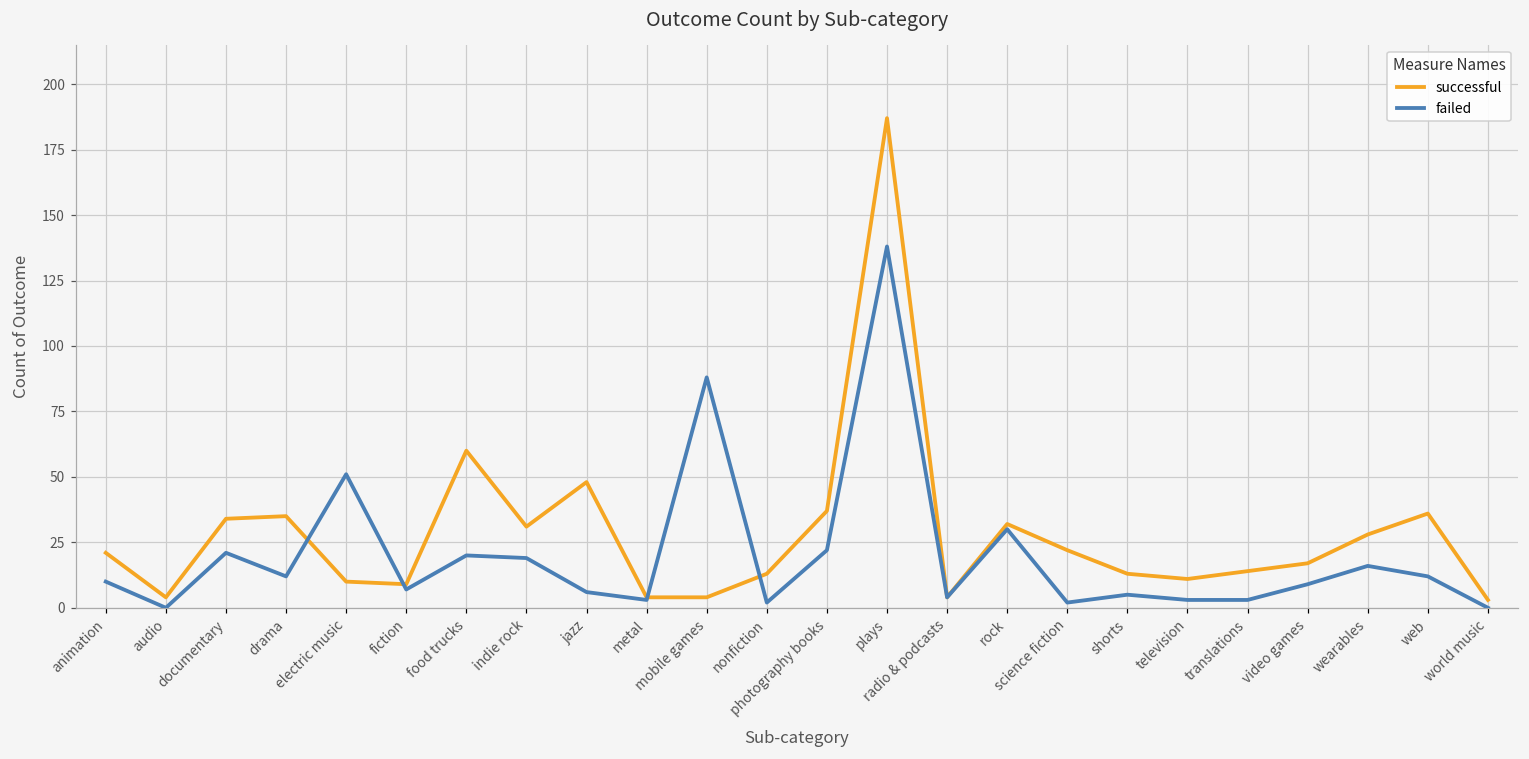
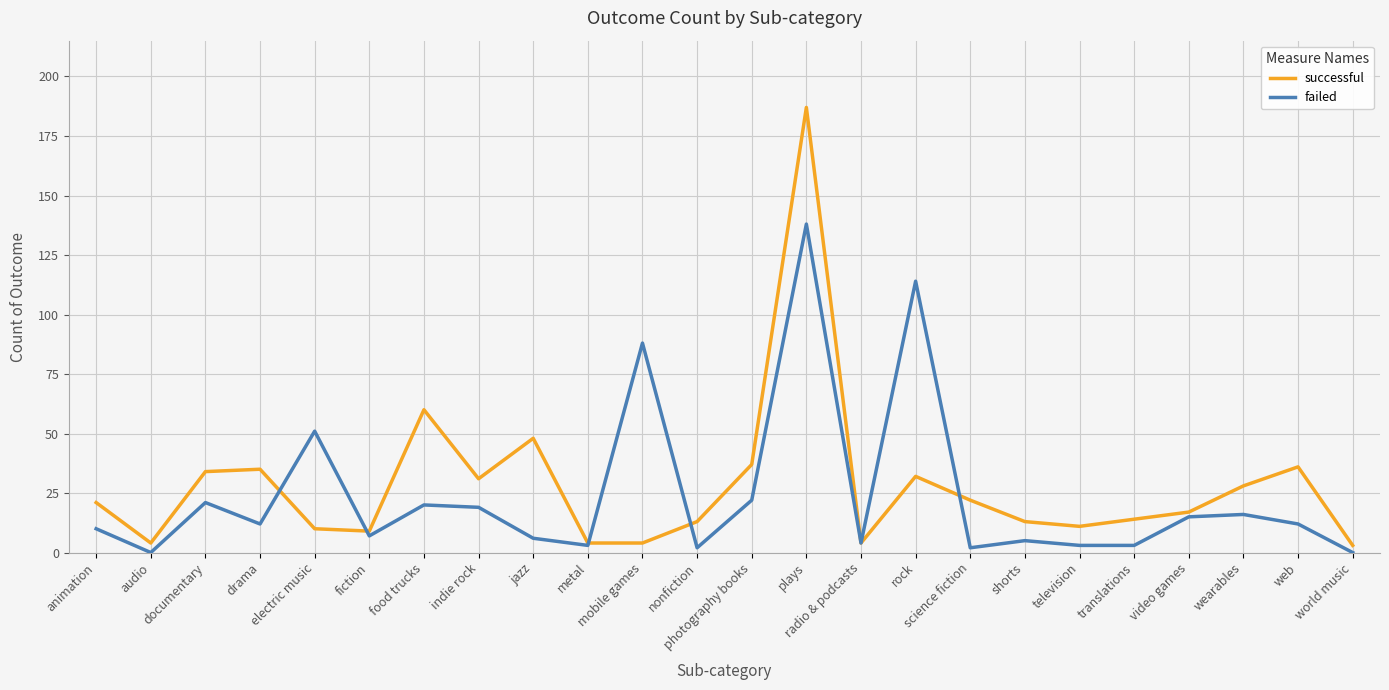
failed, rock: 30 -> 114
failed, video games: 9 -> 15
